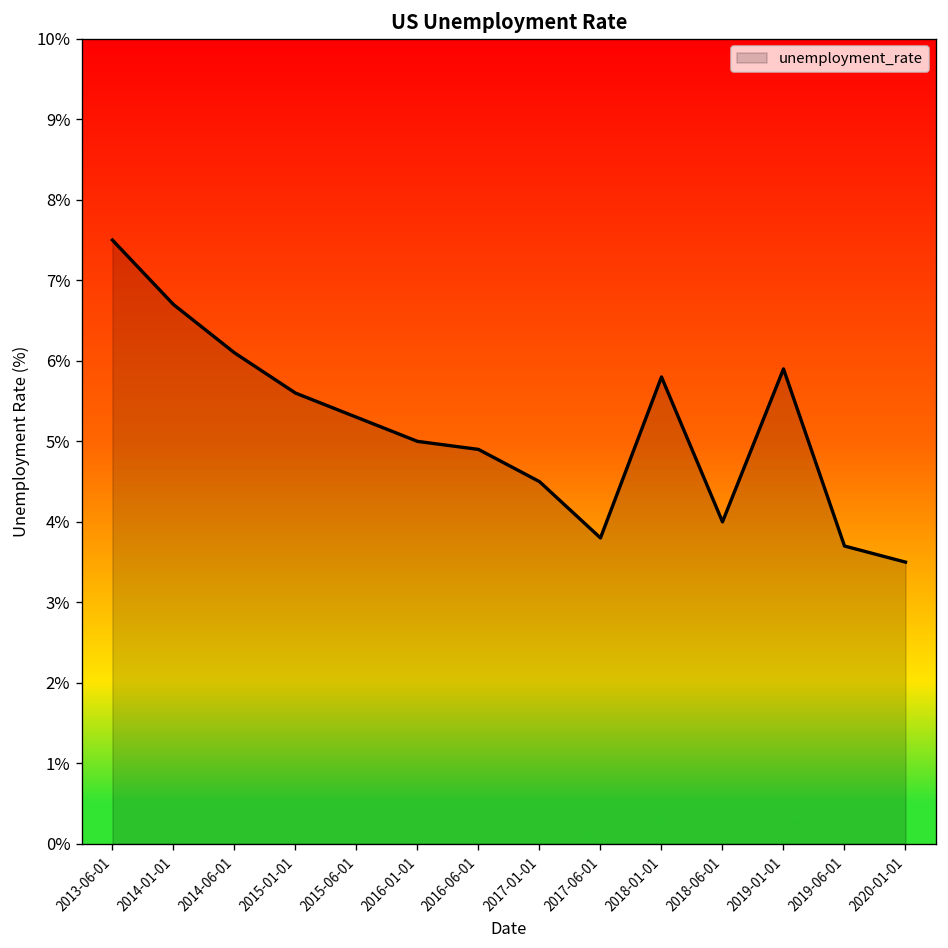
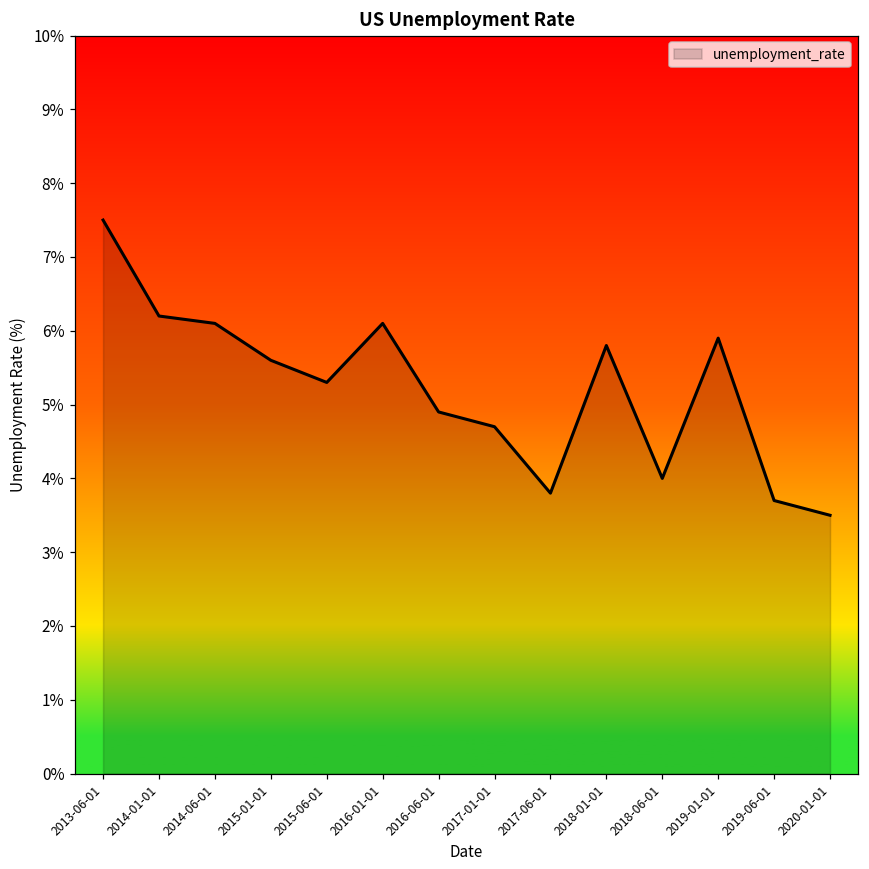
2014-01-01: 6.7% -> 6.2%
2016-01-01: 5.0% -> 6.1%
2017-01-01: 4.5% -> 4.7%
